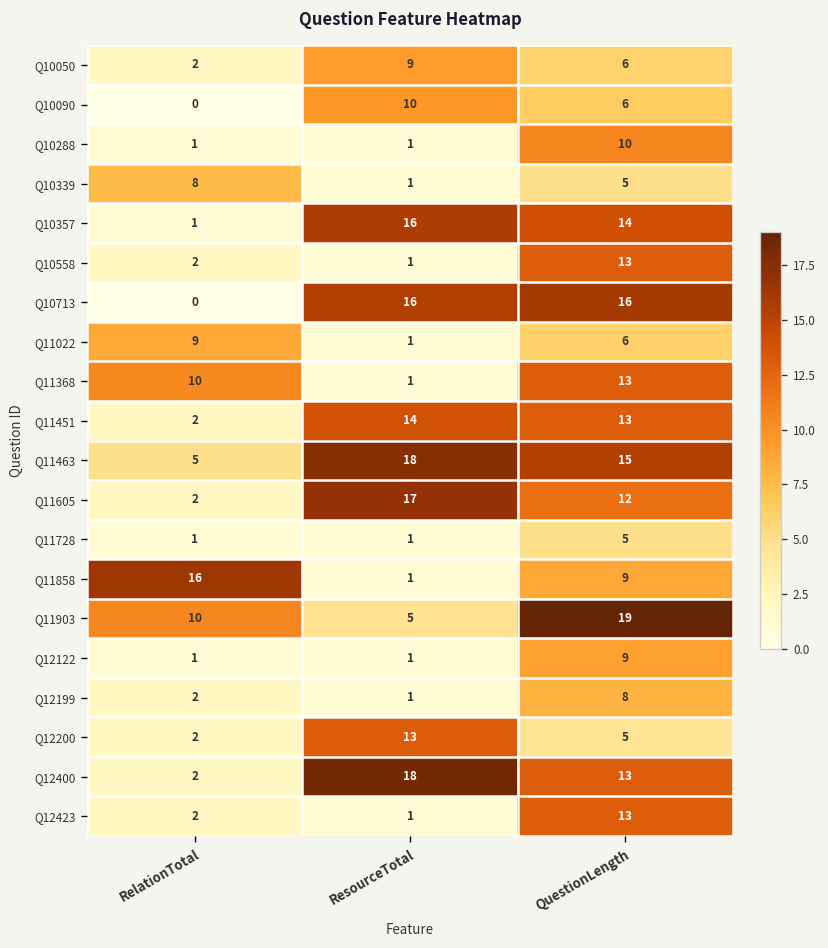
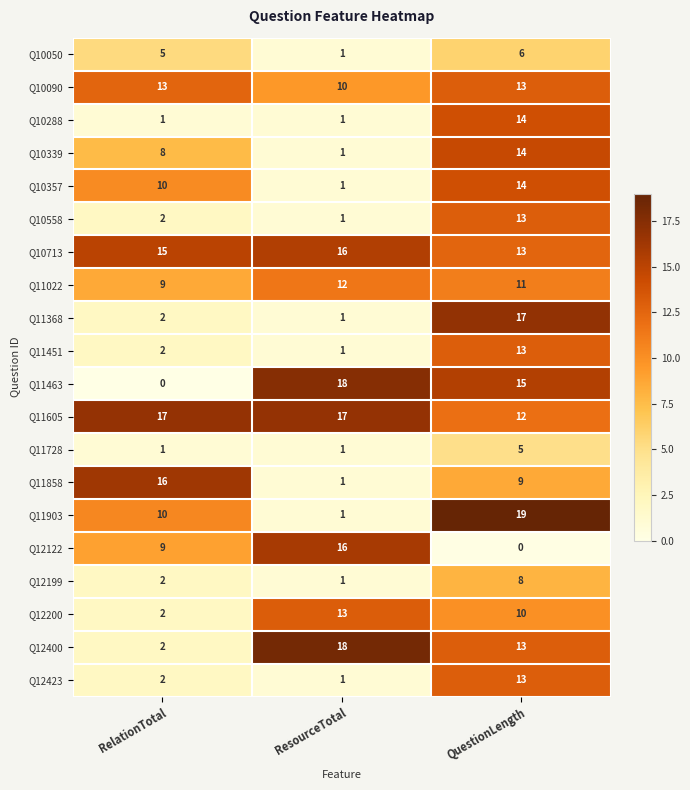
Q10050, RelationTotal: 2 -> 5
Q10050, ResourceTotal: 9 -> 1
Q10090, RelationTotal: 0 -> 13
Q10090, QuestionLength: 6 -> 13
Q10288, QuestionLength: 10 -> 14
Q10339, QuestionLength: 5 -> 14
Q10357, RelationTotal: 1 -> 10
Q10357, ResourceTotal: 16 -> 1
Q10713, RelationTotal: 0 -> 15
Q10713, QuestionLength: 16 -> 13
Q11022, ResourceTotal: 1 -> 12
Q11022, QuestionLength: 6 -> 11
Q11368, RelationTotal: 10 -> 2
Q11368, QuestionLength: 13 -> 17
Q11451, ResourceTotal: 14 -> 1
Q11463, RelationTotal: 5 -> 0
Q11605, RelationTotal: 2 -> 17
Q11903, ResourceTotal: 5 -> 1
Q12122, RelationTotal: 1 -> 9
Q12122, ResourceTotal: 1 -> 16
Q12122, QuestionLength: 9 -> 0
Q12200, QuestionLength: 5 -> 10
